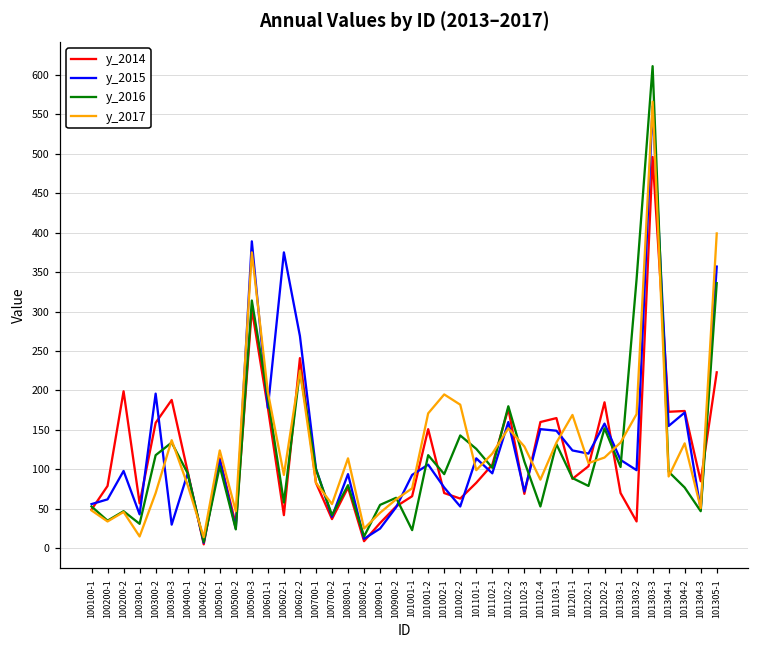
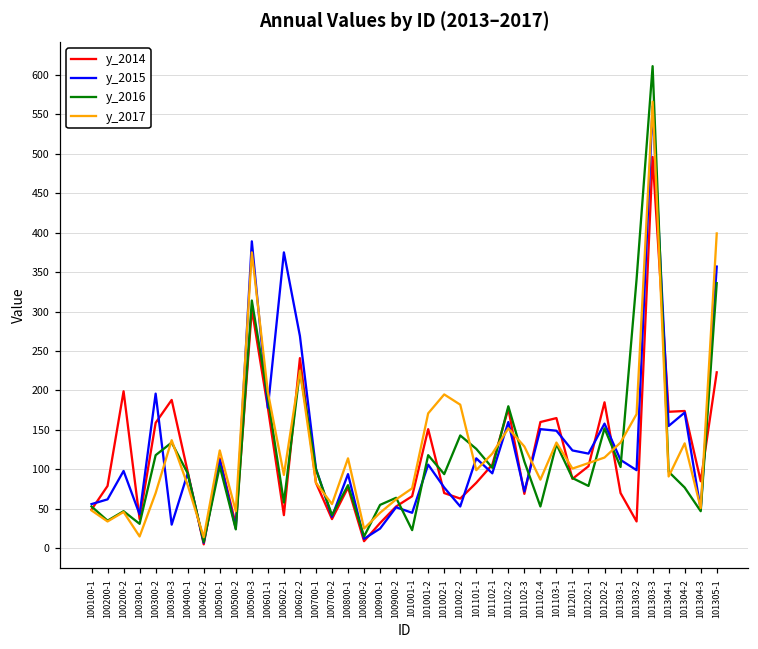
y_2014, 100300-1: 60 -> 40
y_2015, 101001-1: 90 -> 50
y_2017, 101201-1: 170 -> 100
